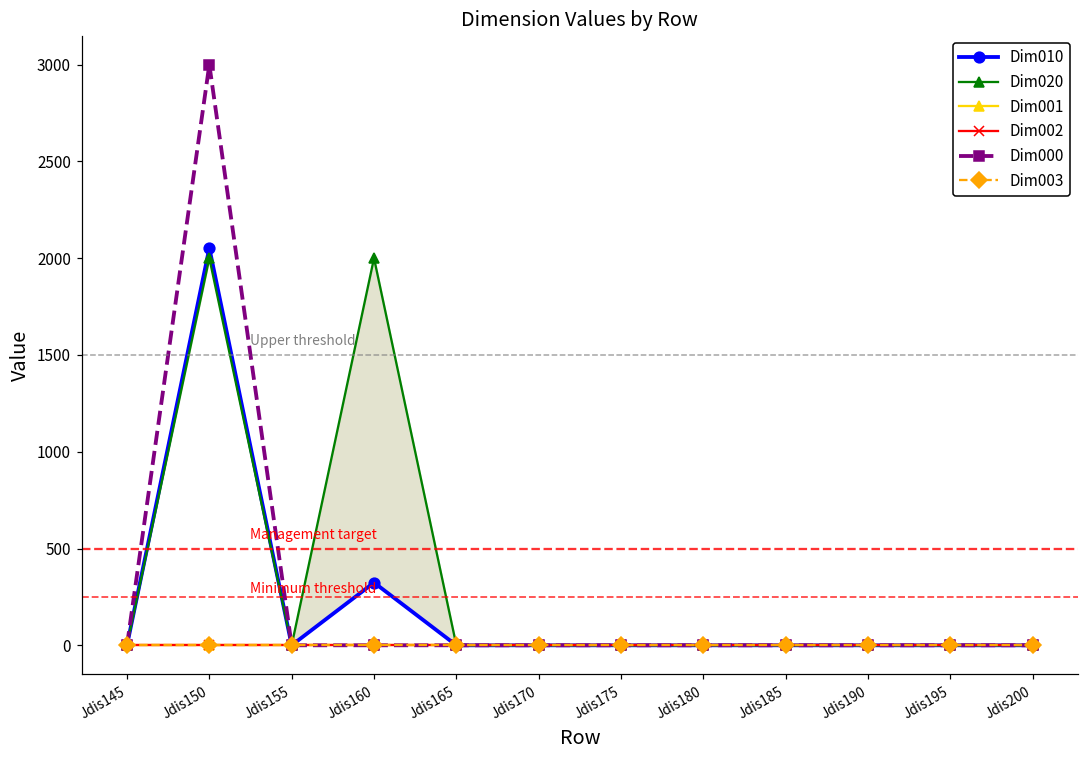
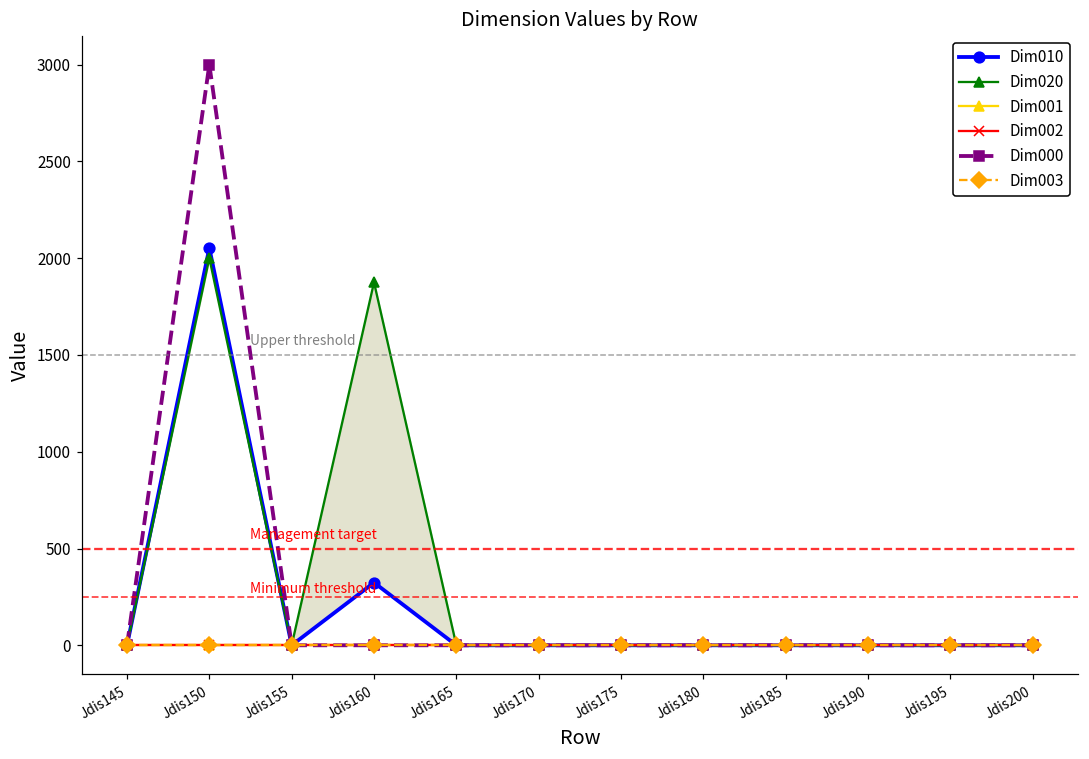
Dim020, Jdis160: 2000 -> 1880
